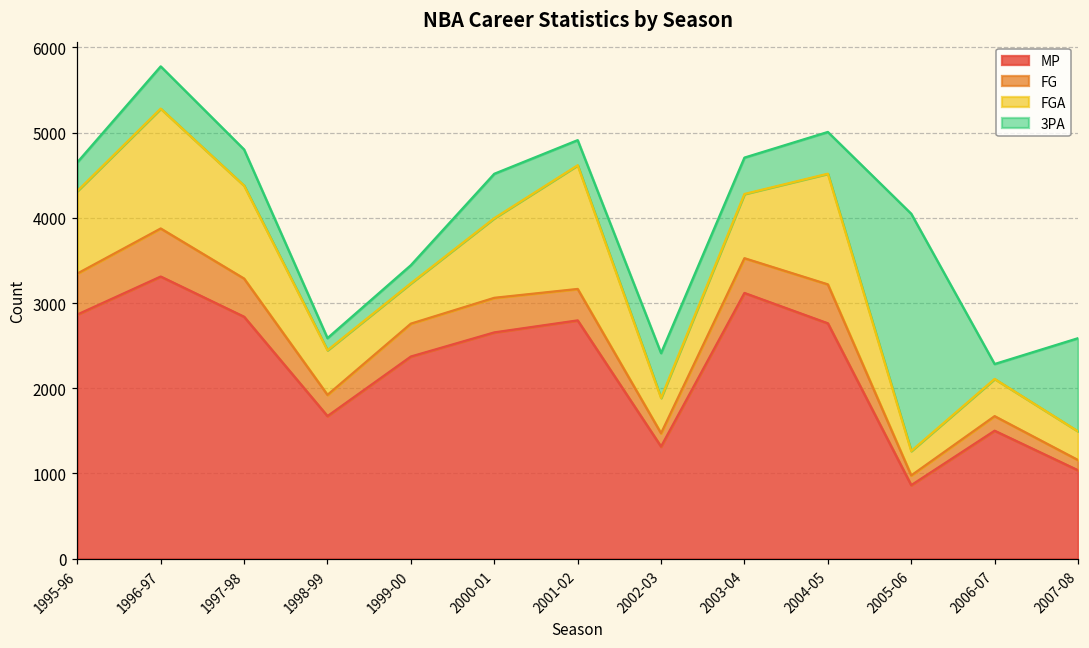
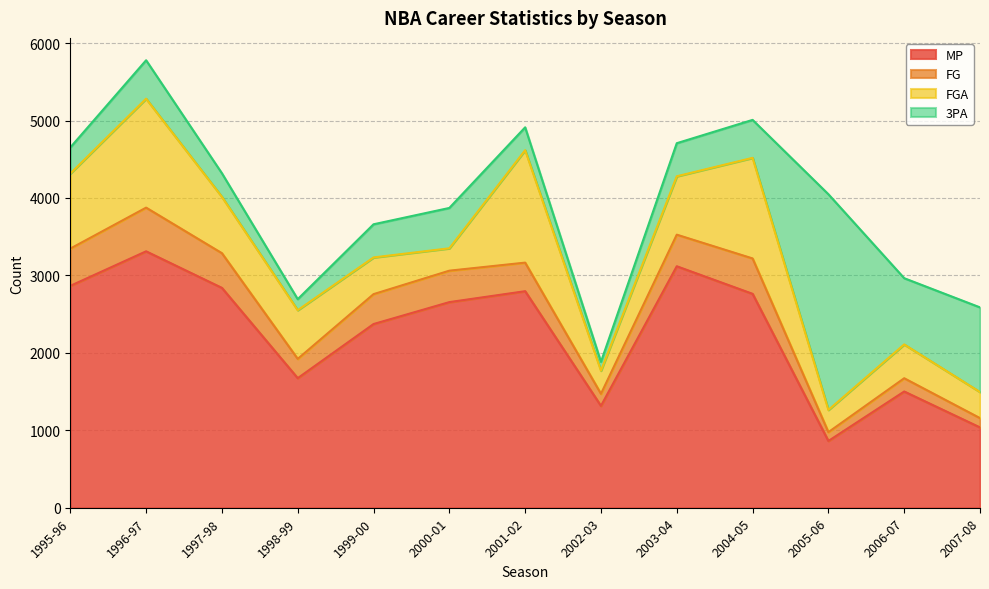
FGA, 1997-98: 1100 -> 700
3PA, 1997-98: 400 -> 300
FGA, 1998-99: 500 -> 600
3PA, 1999-00: 200 -> 400
FGA, 2000-01: 900 -> 300
FGA, 2002-03: 400 -> 300
3PA, 2002-03: 500 -> 100
3PA, 2006-07: 200 -> 900
